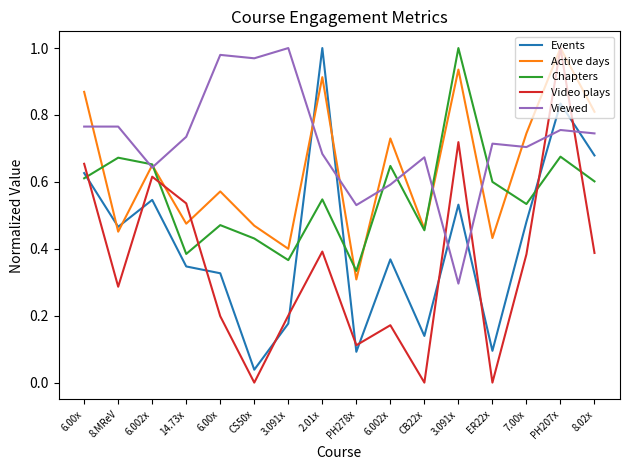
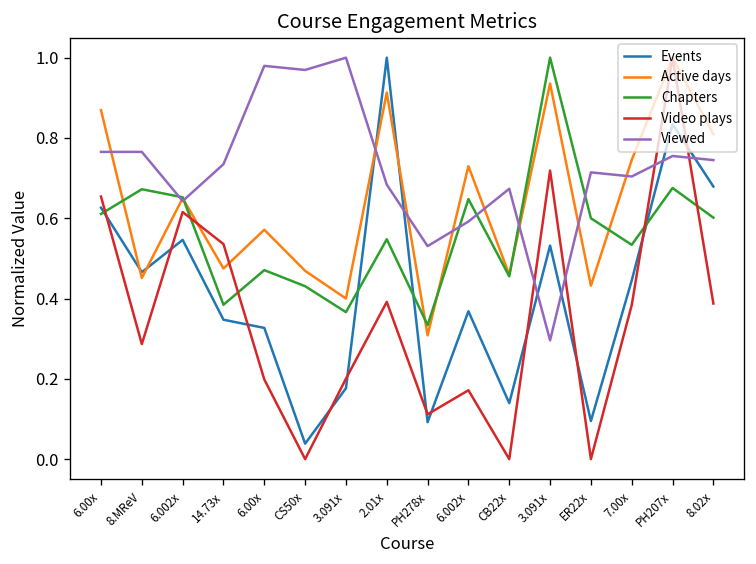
Events, 7.00x: 0.48 -> 0.45
